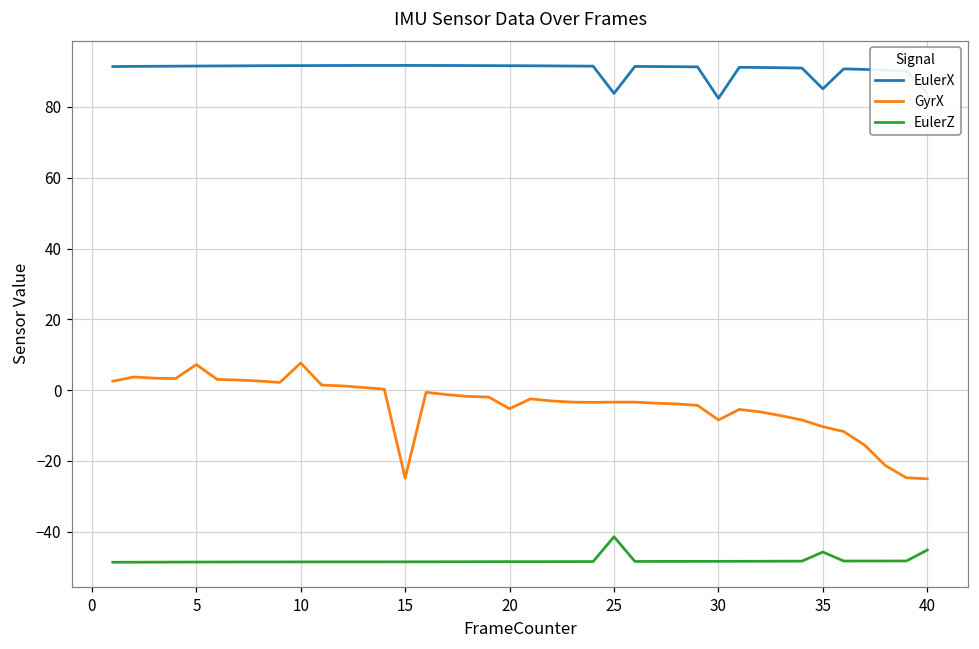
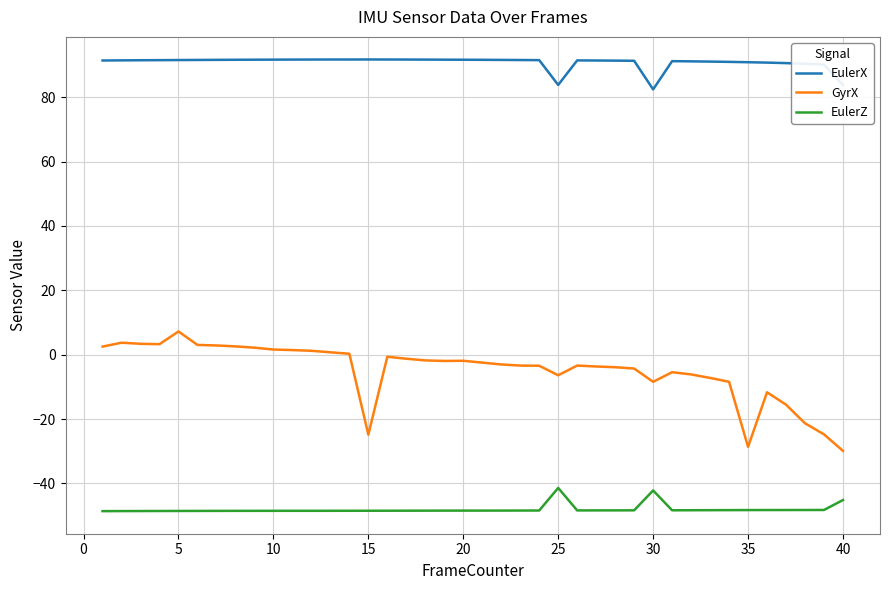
GyrX, 10: 8 -> 2
GyrX, 20: -5 -> -2
GyrX, 25: -3 -> -6
EulerZ, 30: -48 -> -42
EulerX, 35: 85 -> 91
GyrX, 35: -10 -> -29
EulerZ, 35: -46 -> -48
GyrX, 40: -25 -> -30
